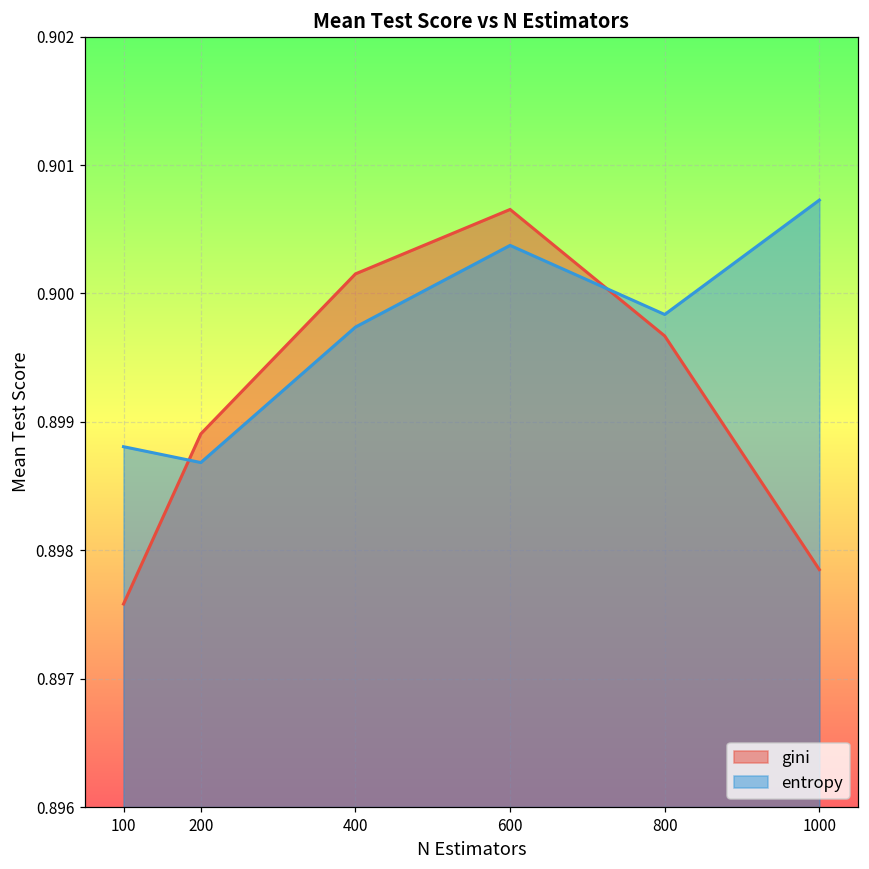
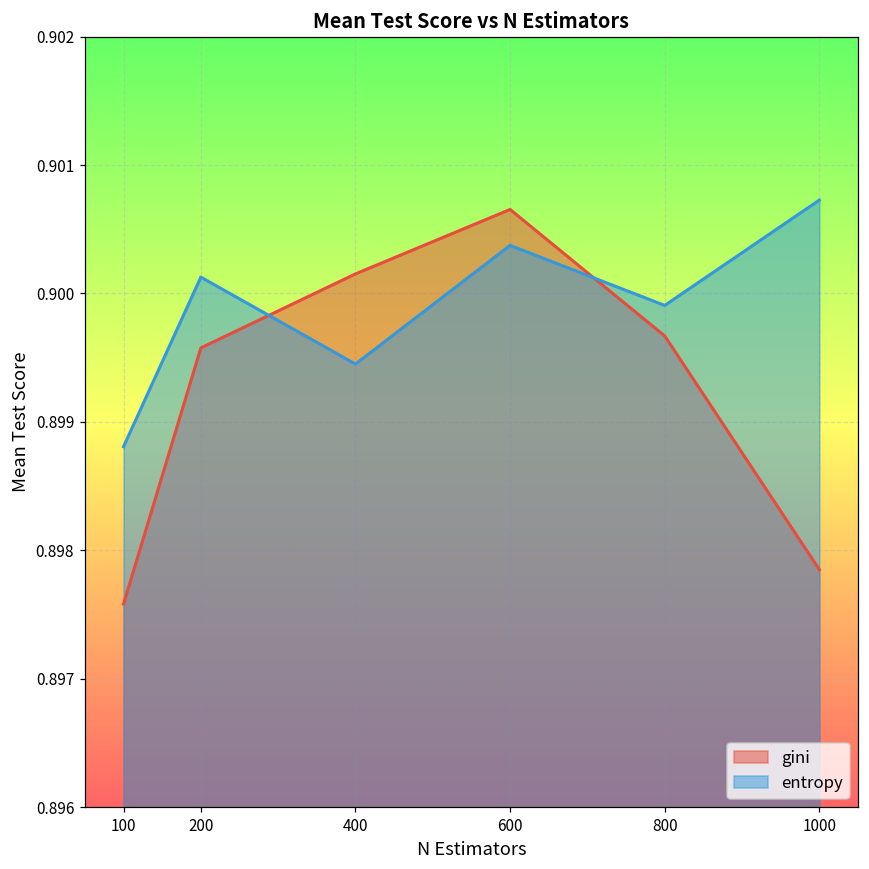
gini, 200: 0.89891 -> 0.89958
entropy, 200: 0.89868 -> 0.90013
entropy, 400: 0.89974 -> 0.89945
entropy, 800: 0.89984 -> 0.89991
